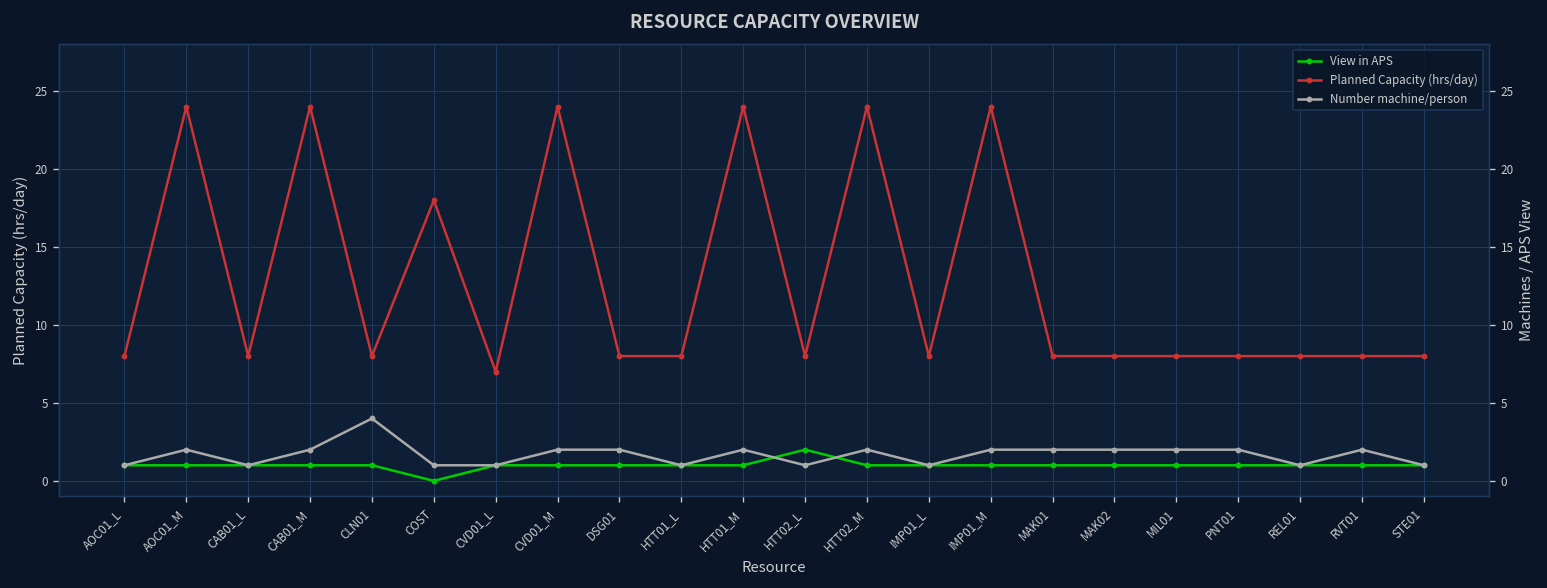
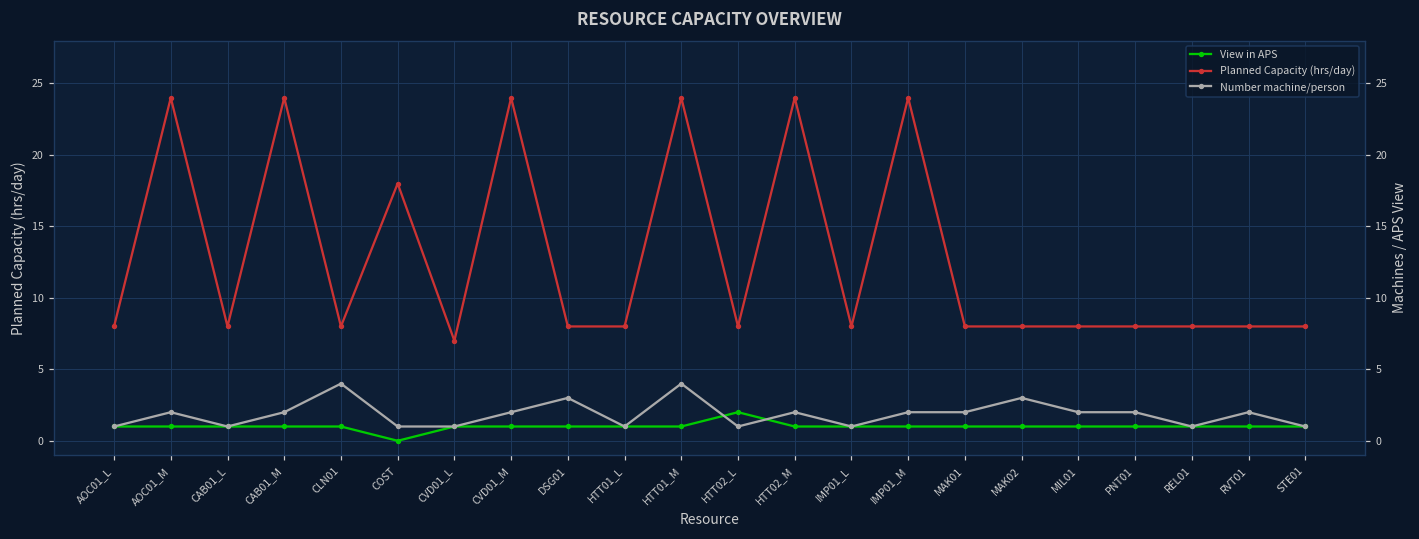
Number machine/person, DSG01: 2 -> 3
Number machine/person, HTT01_M: 2 -> 4
Number machine/person, MAK02: 2 -> 3
